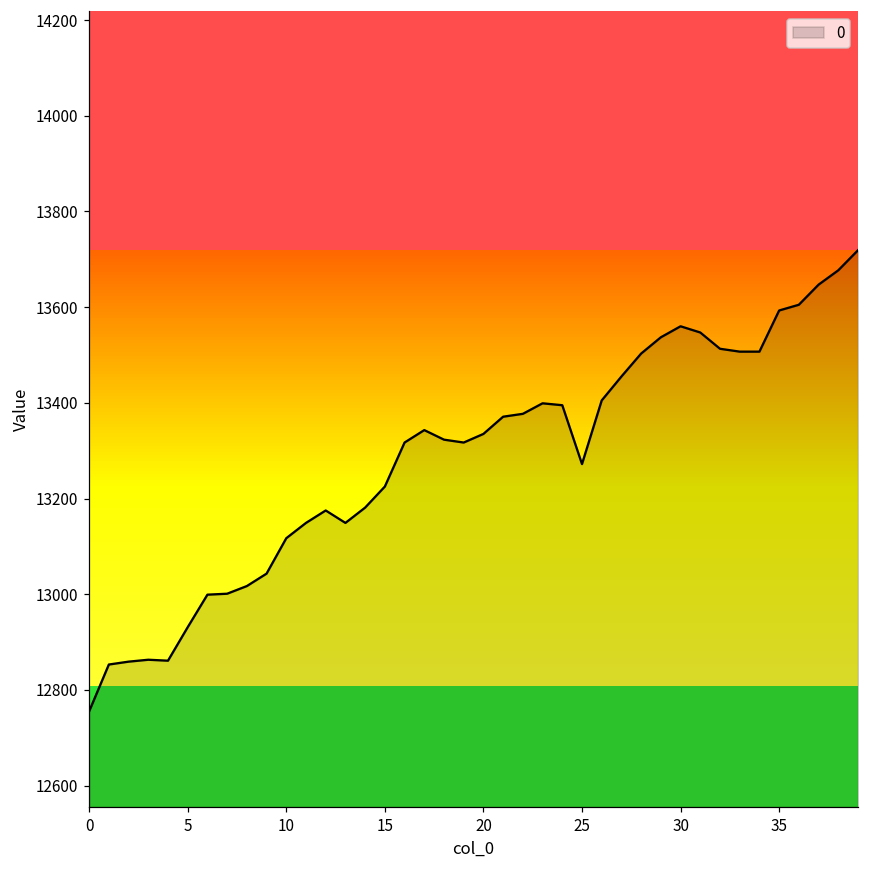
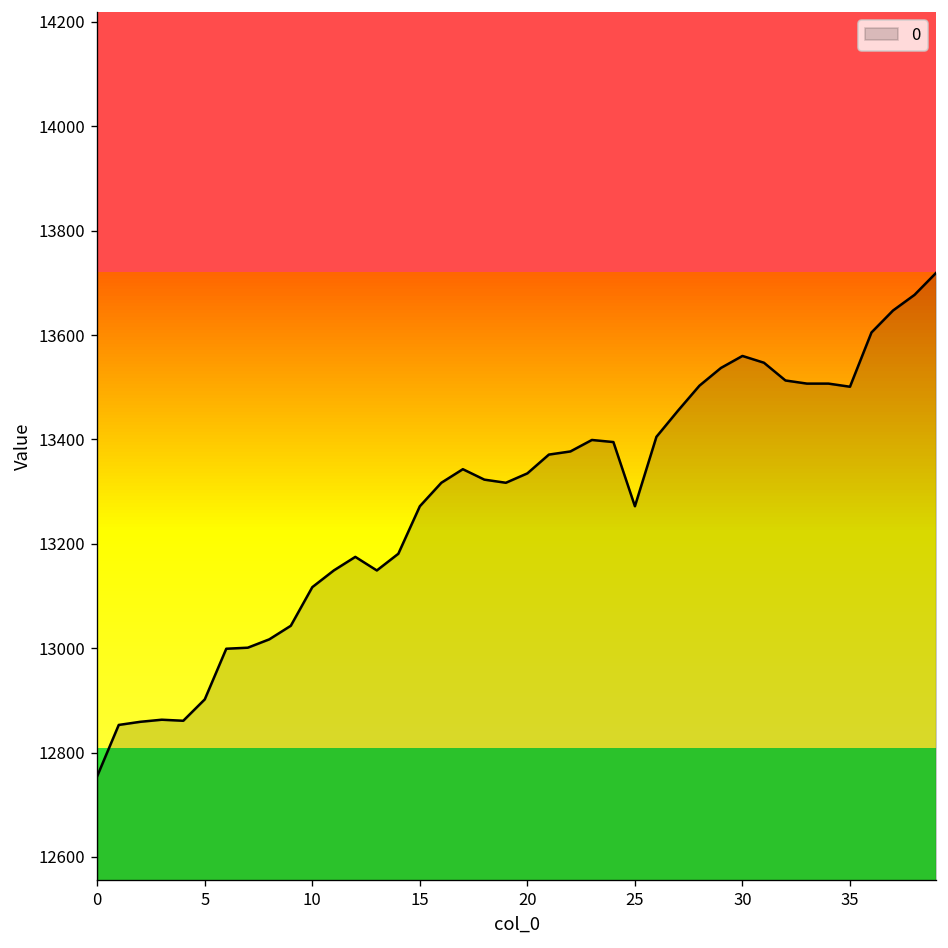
5: 12930 -> 12900
15: 13230 -> 13270
35: 13590 -> 13500
